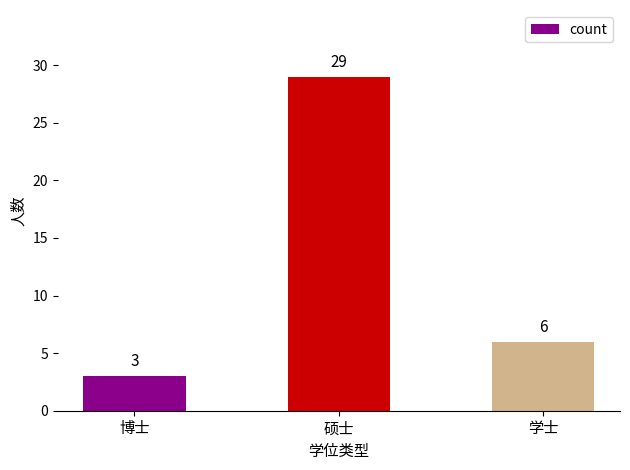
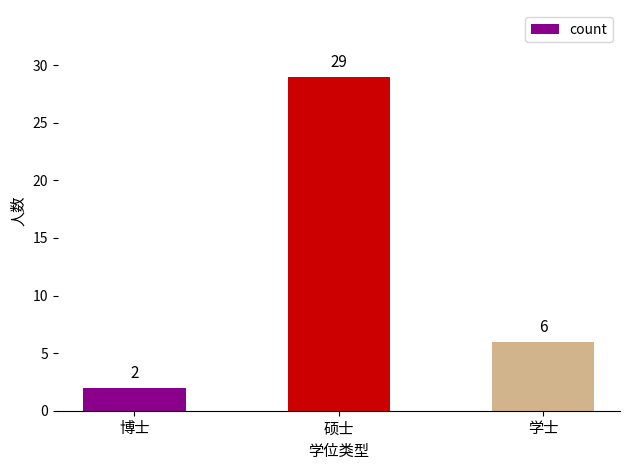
博士: 3 -> 2
